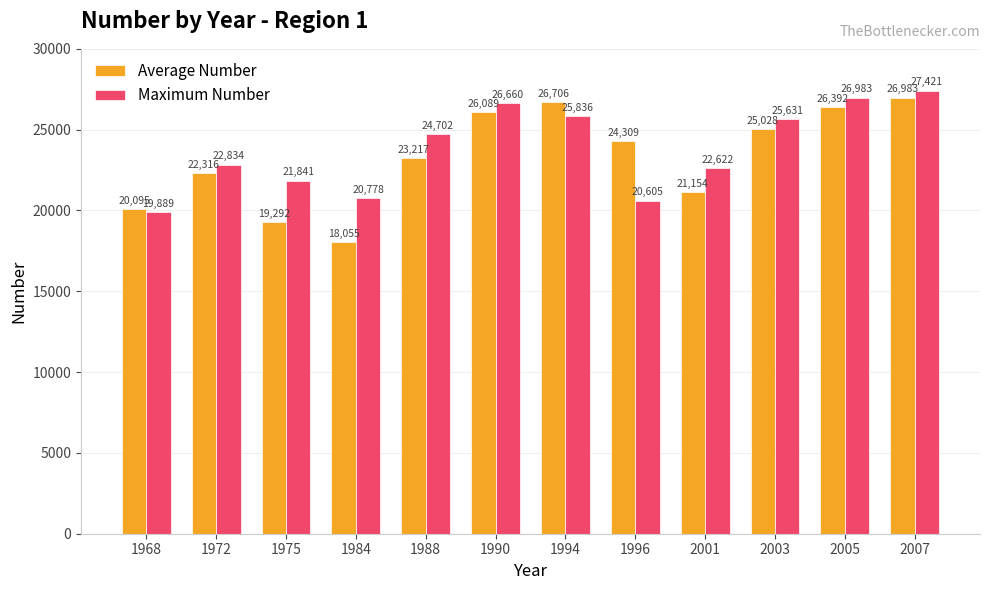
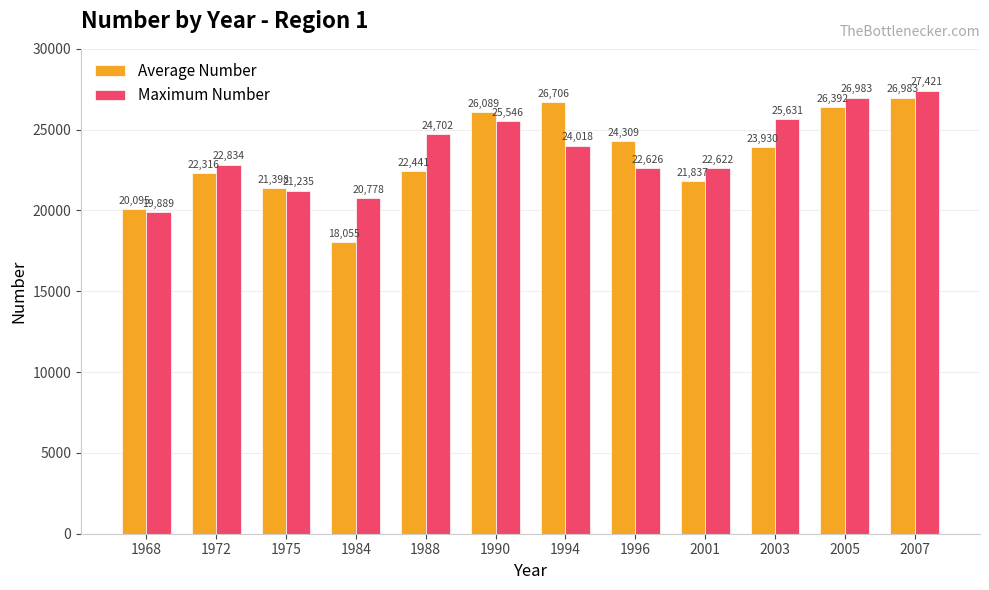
Average Number, 1975: 19,292 -> 21,398
Maximum Number, 1975: 21,841 -> 21,235
Average Number, 1988: 23,217 -> 22,441
Maximum Number, 1990: 26,660 -> 25,546
Maximum Number, 1994: 25,836 -> 24,018
Maximum Number, 1996: 20,605 -> 22,626
Average Number, 2001: 21,154 -> 21,837
Average Number, 2003: 25,028 -> 23,930
